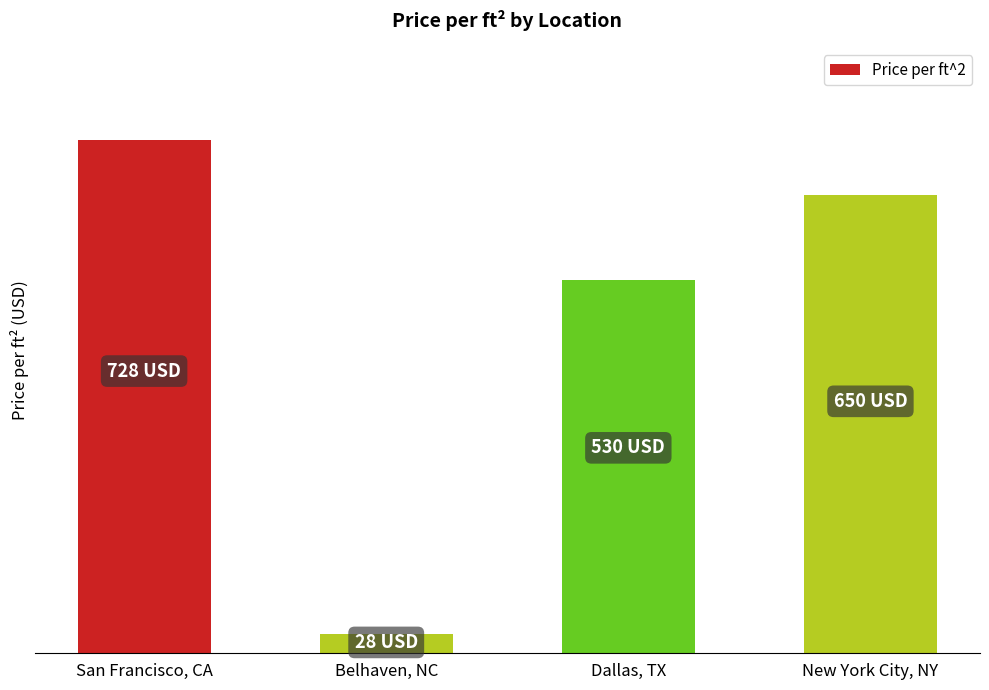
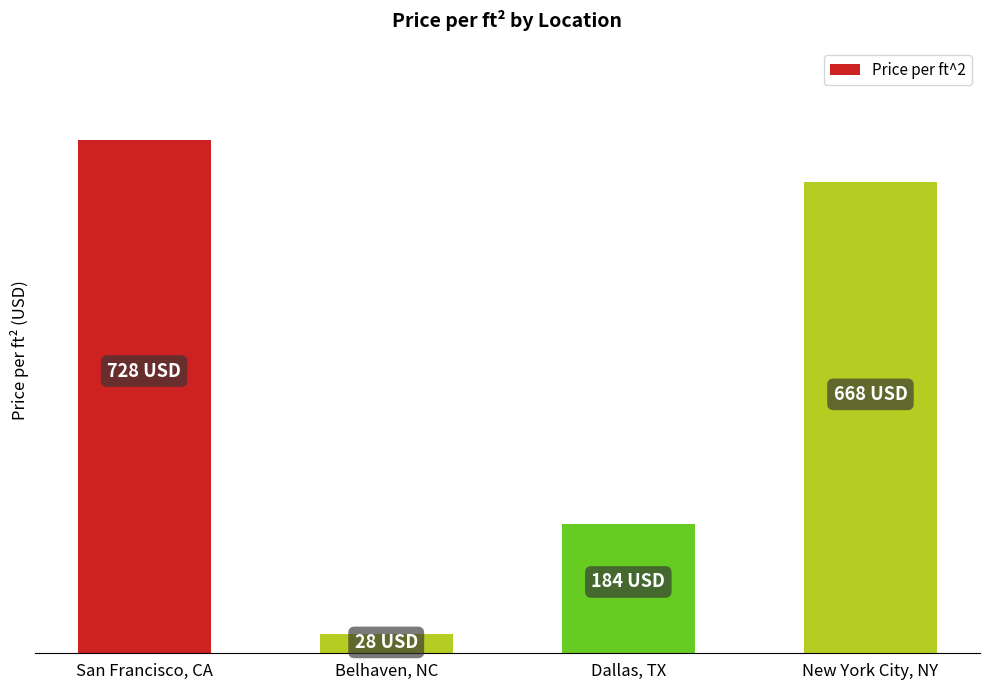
Dallas, TX: 530 -> 184
New York City, NY: 650 -> 668
